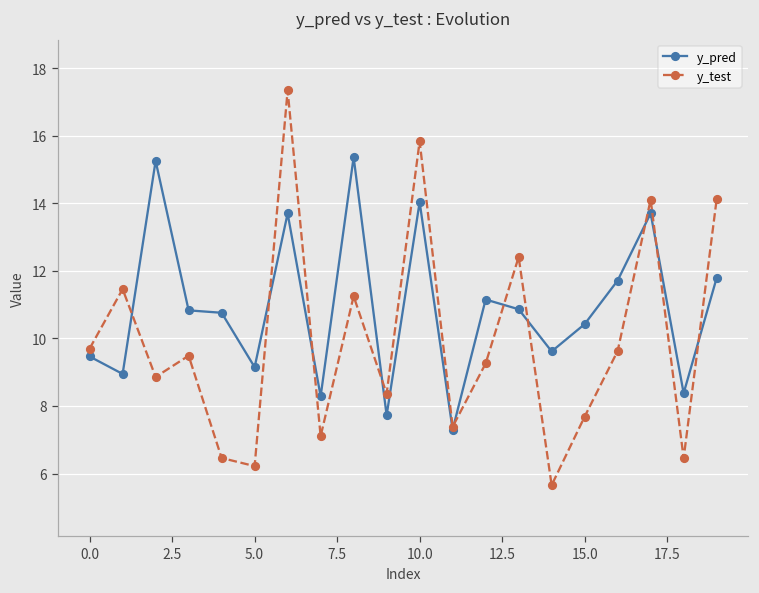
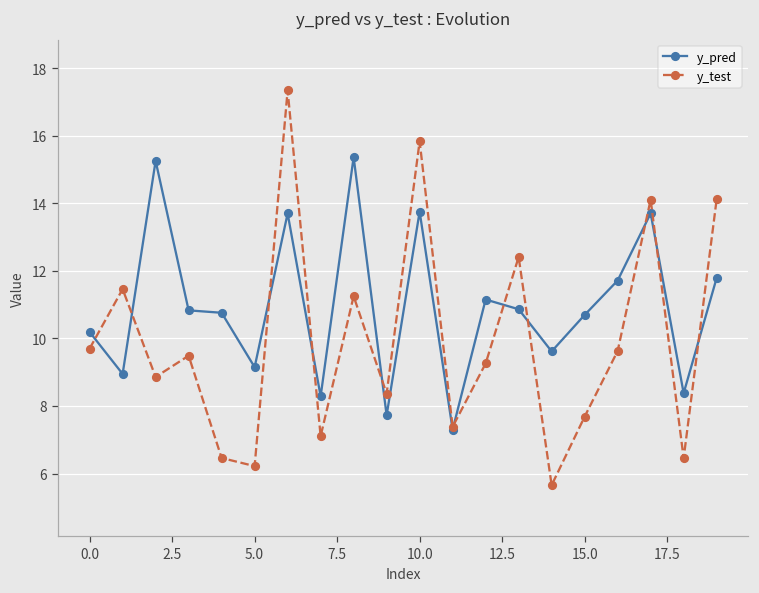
y_pred, 0.0: 9.5 -> 10.2
y_pred, 10.0: 14.0 -> 13.8
y_pred, 15.0: 10.4 -> 10.7
